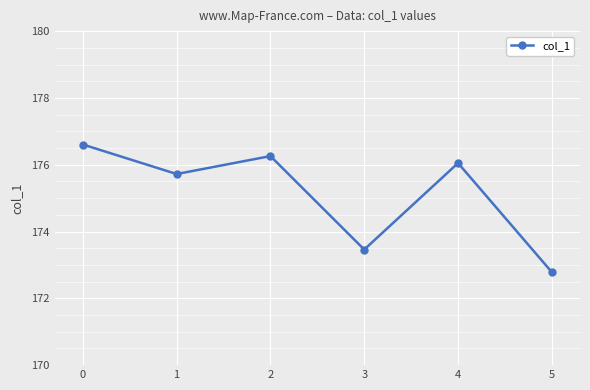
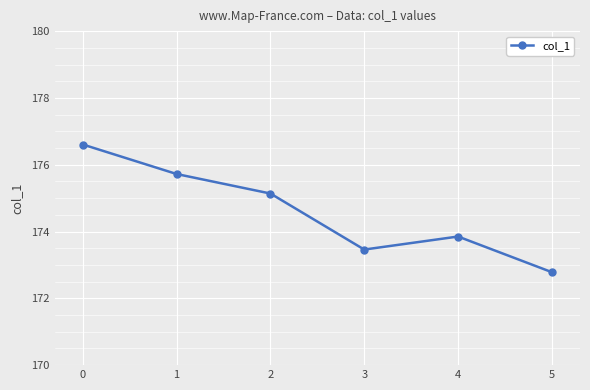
2: 176.3 -> 175.1
4: 176.0 -> 173.9
